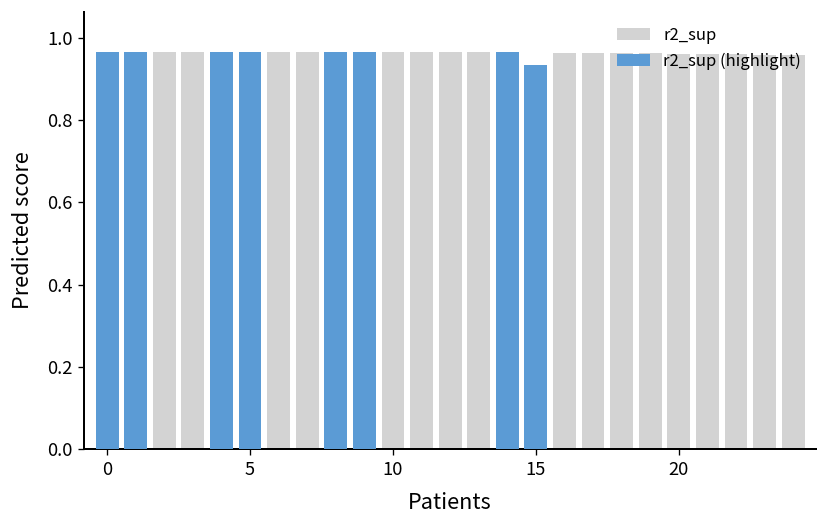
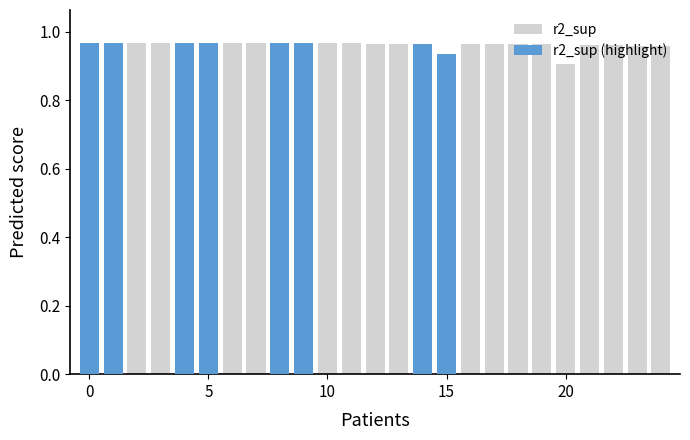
r2_sup, 20: 0.96 -> 0.91
